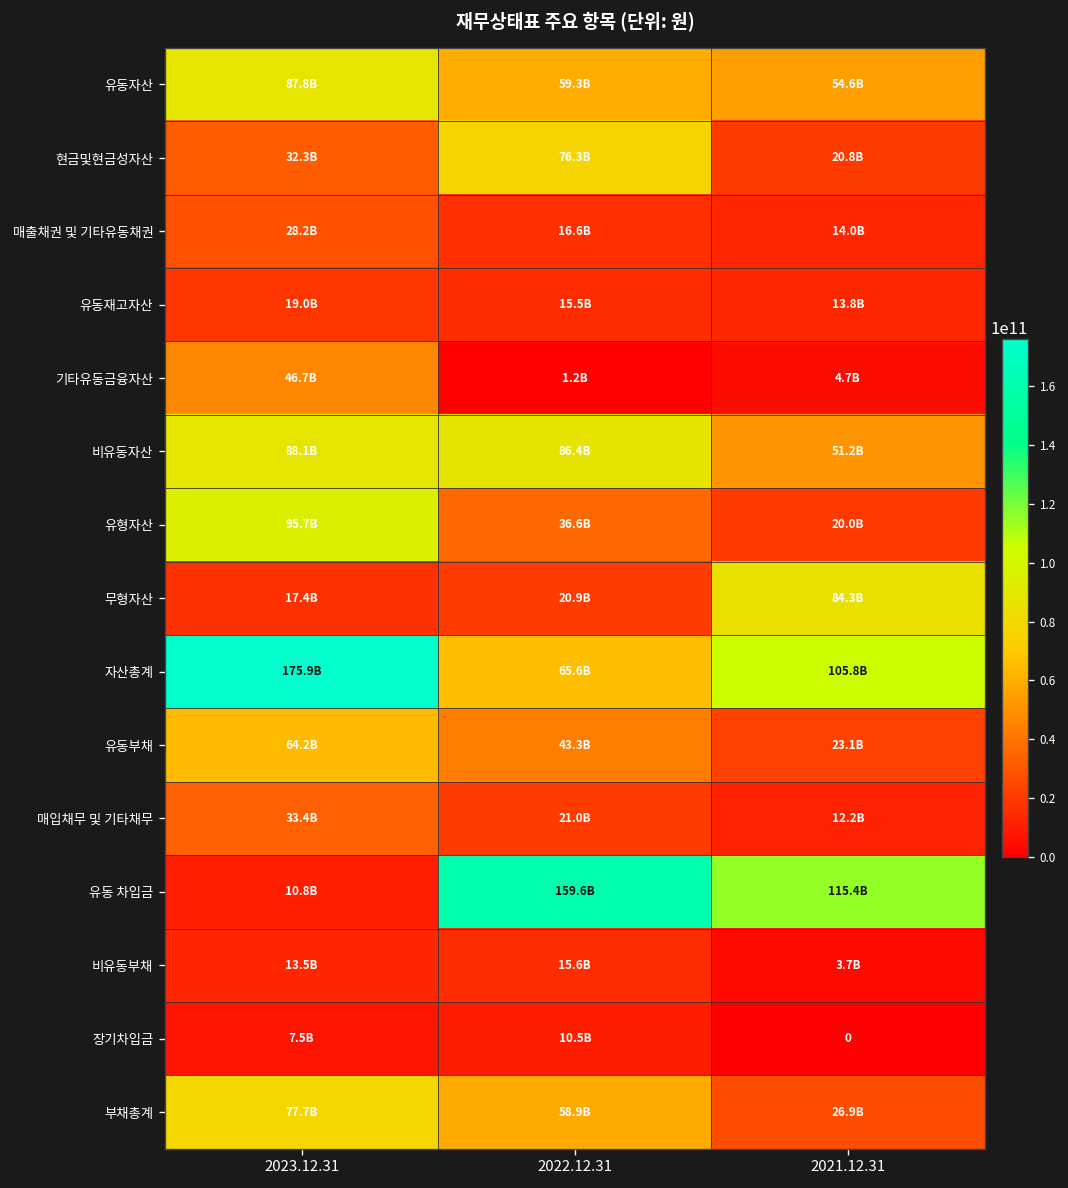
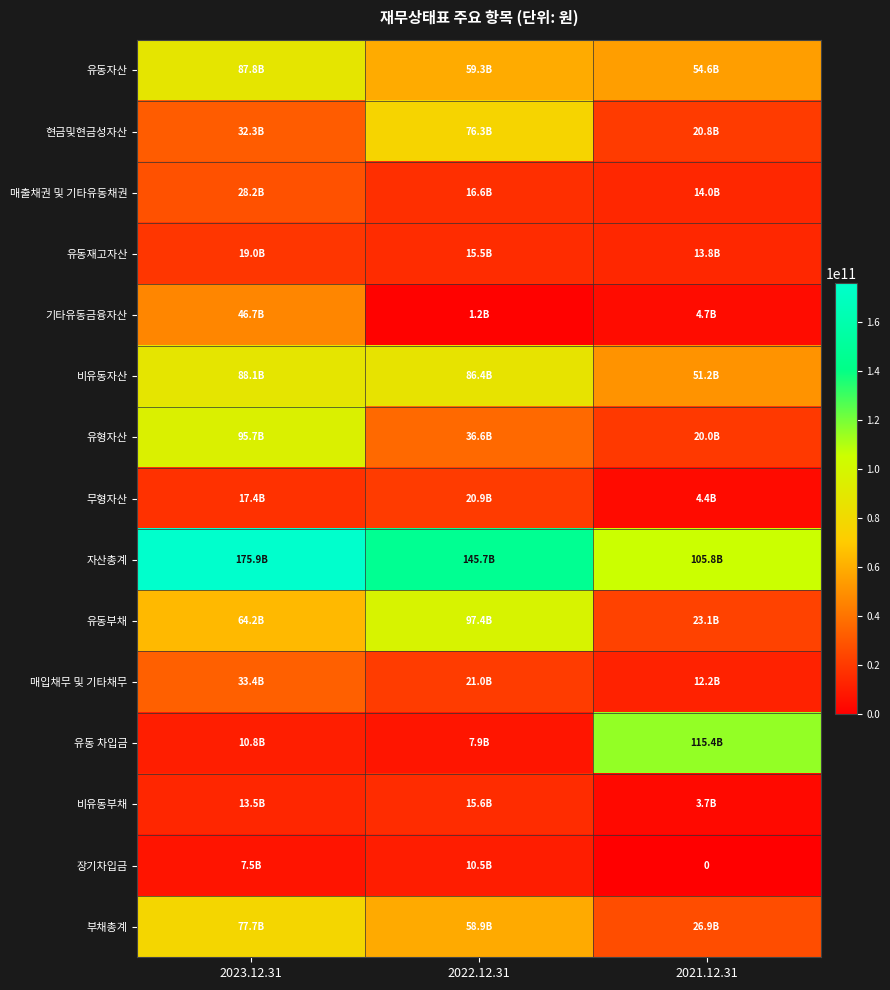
무형자산, 2021.12.31: 84.3B -> 4.4B
자산총계, 2022.12.31: 65.6B -> 145.7B
유동부채, 2022.12.31: 43.3B -> 97.4B
유동 차입금, 2022.12.31: 159.6B -> 7.9B
